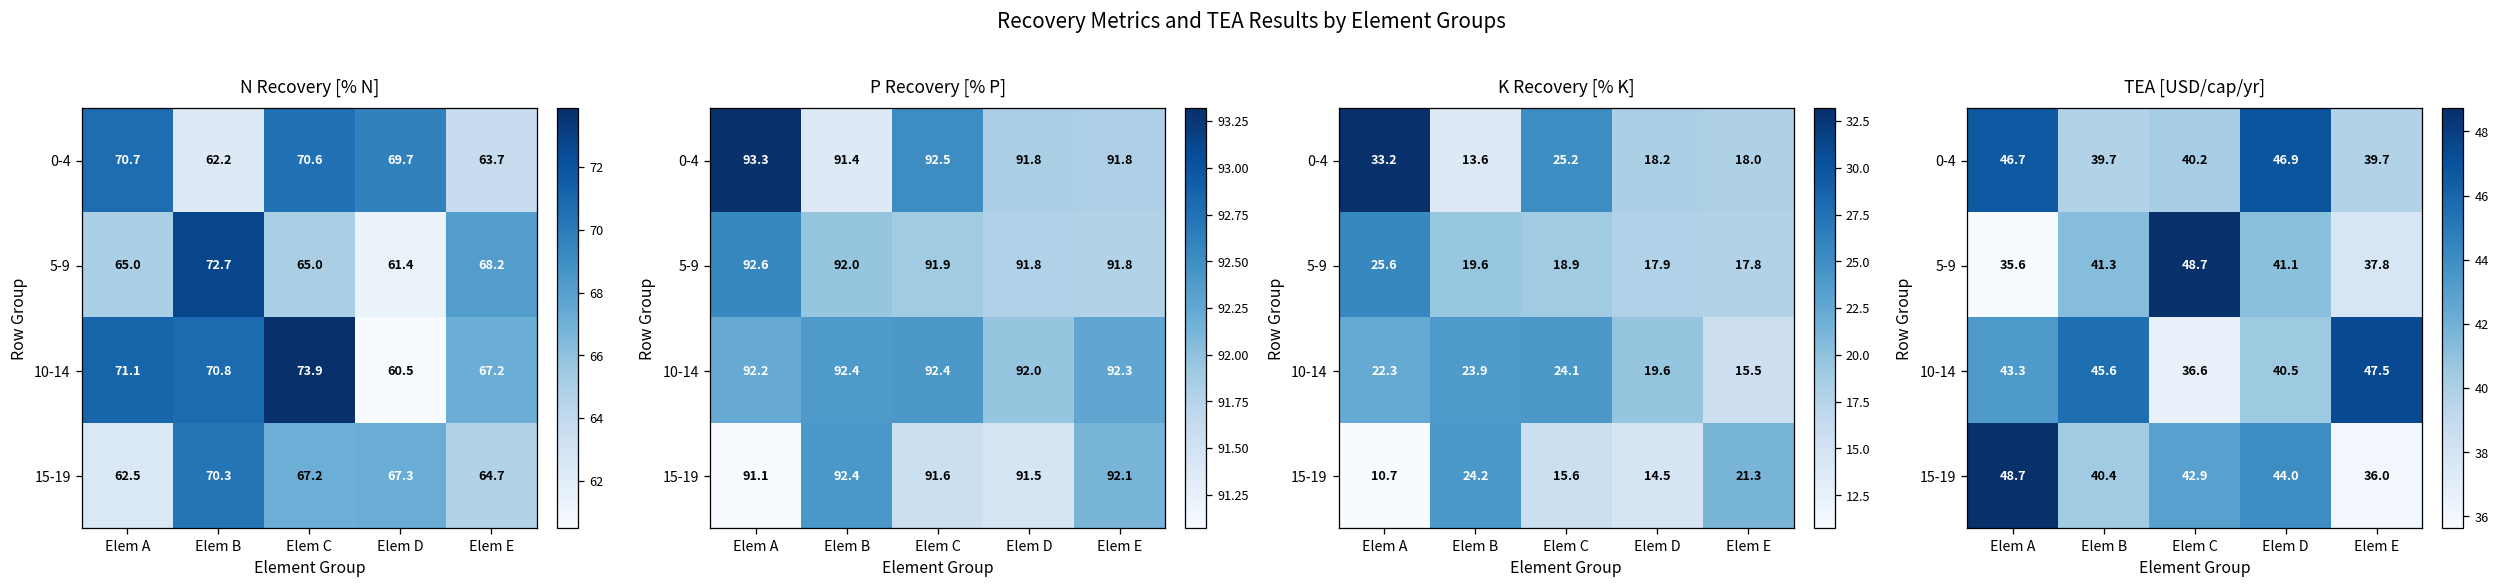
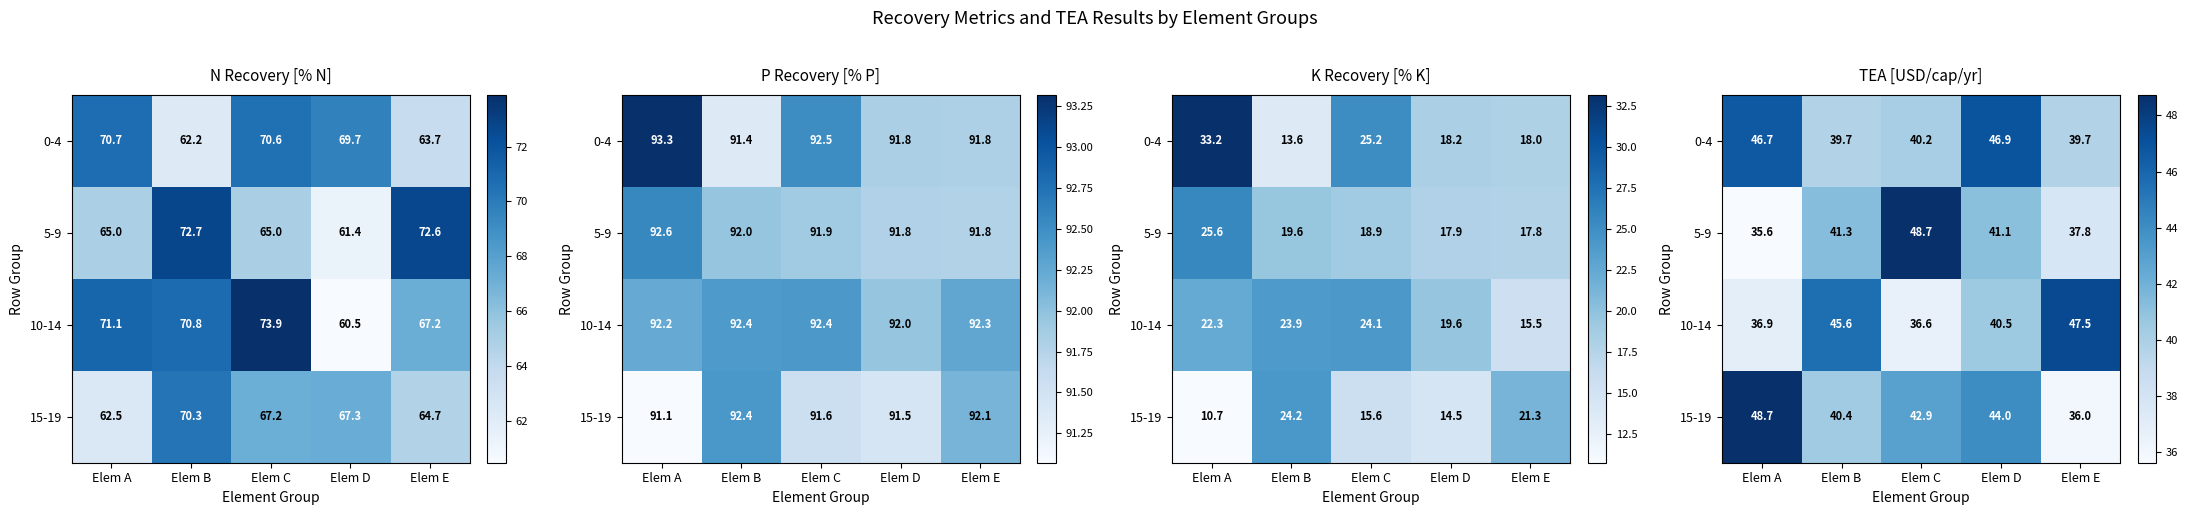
N Recovery [% N], 5-9, Elem E: 68.2 -> 72.6
TEA [USD/cap/yr], 10-14, Elem A: 43.3 -> 36.9
